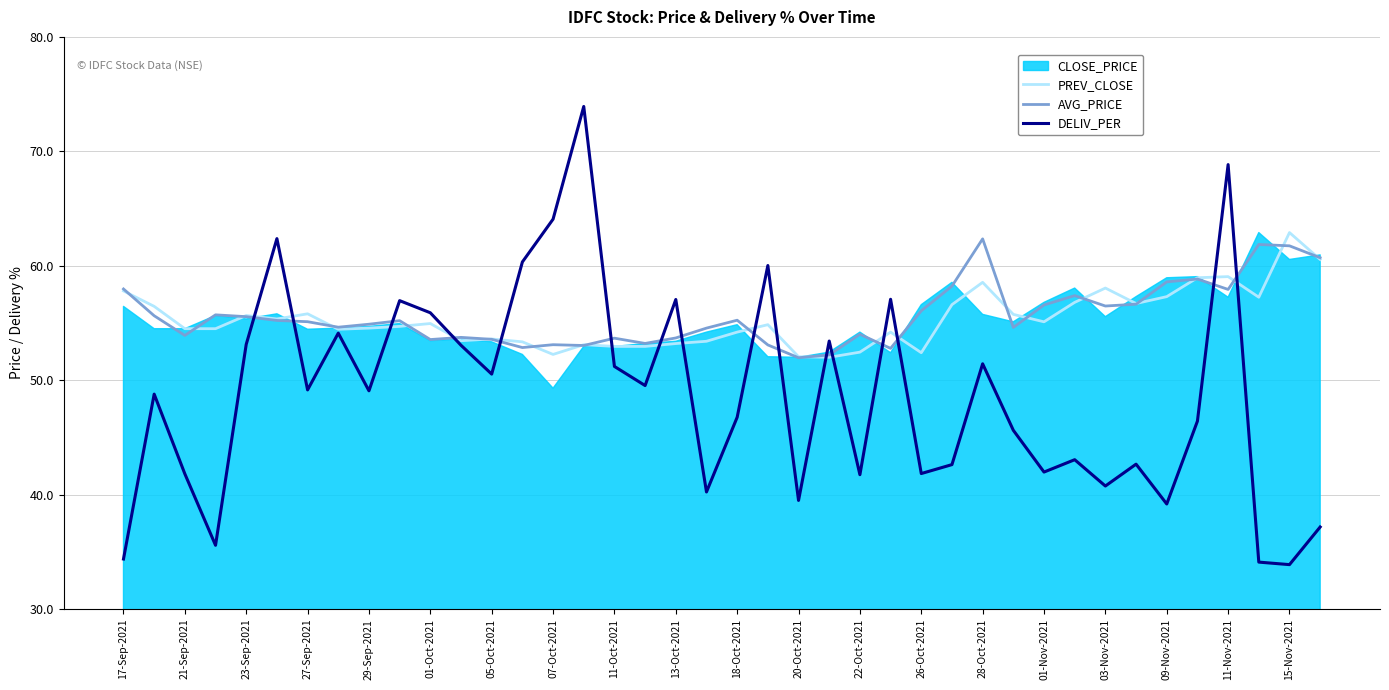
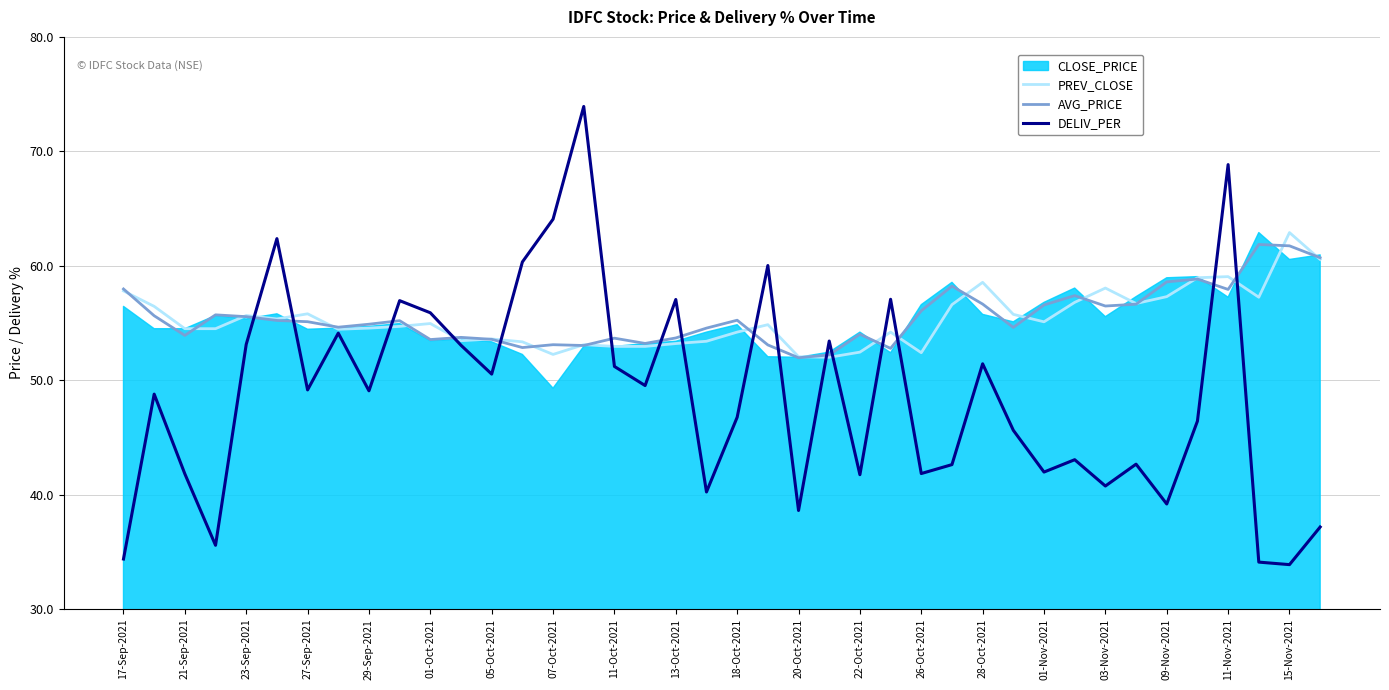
DELIV_PER, 20-Oct-2021: 39.5 -> 38.6
AVG_PRICE, 28-Oct-2021: 62.4 -> 56.7
